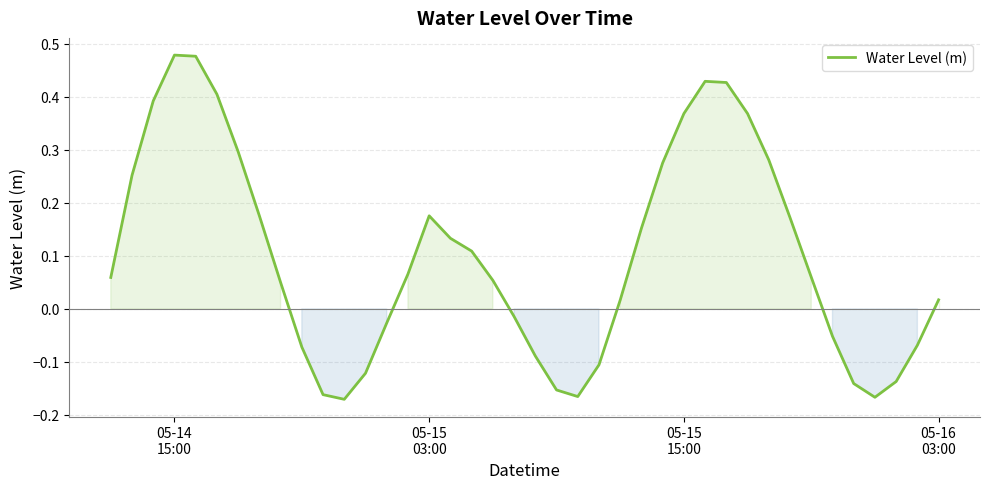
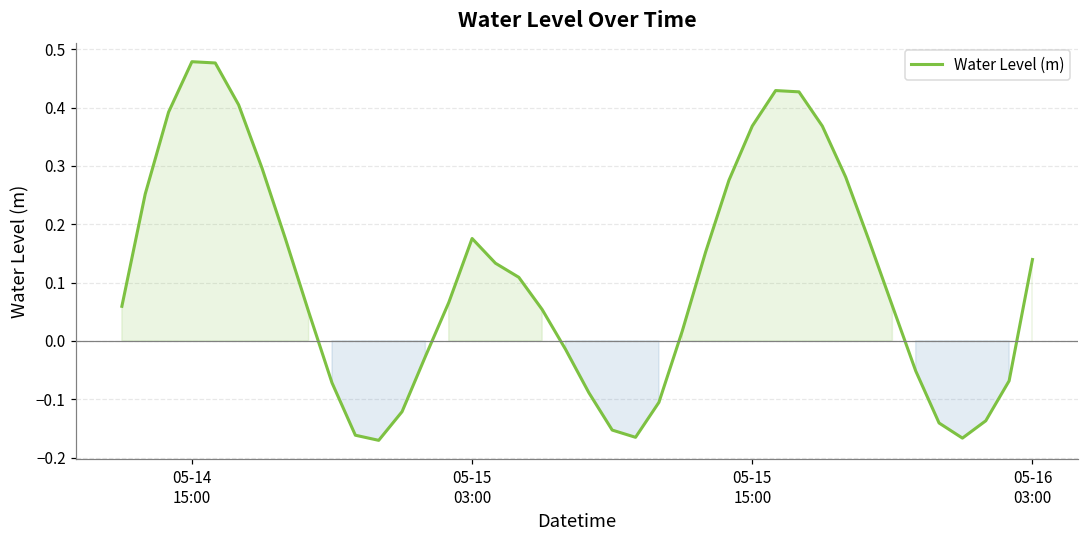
05-16 03:00: 0.02 -> 0.14
